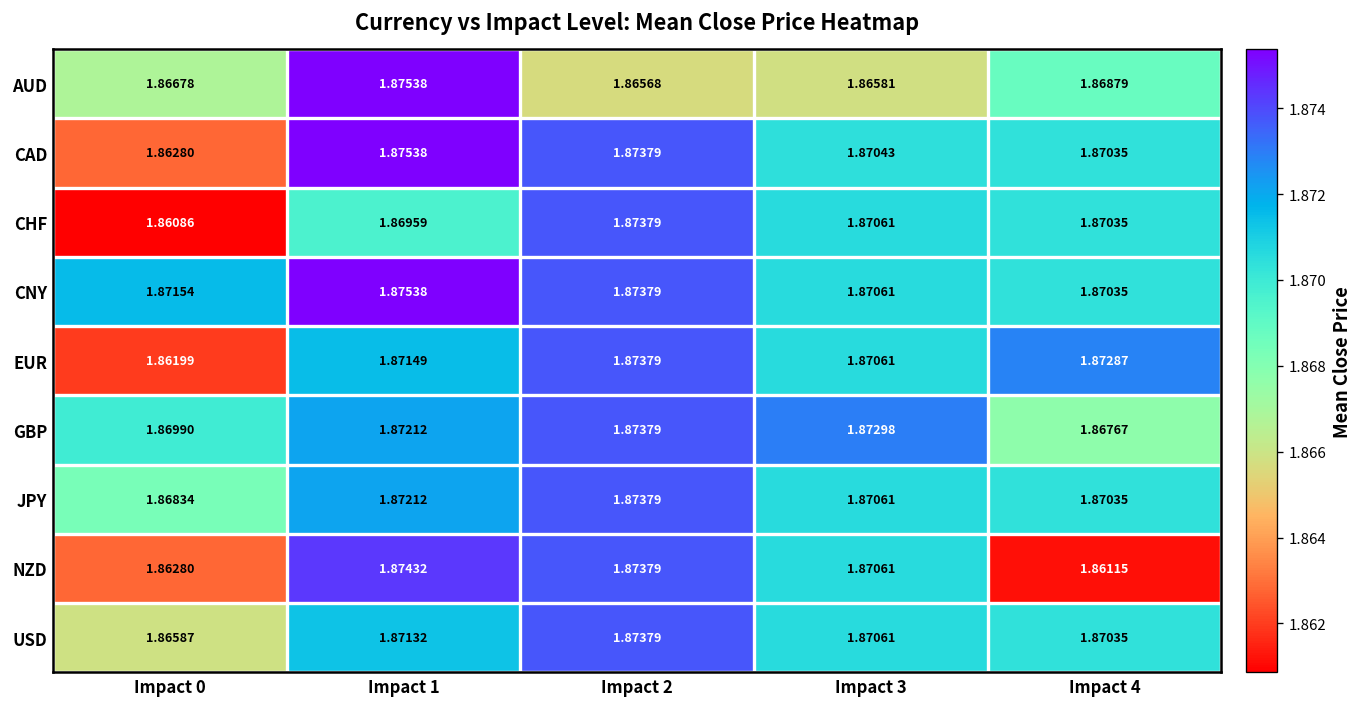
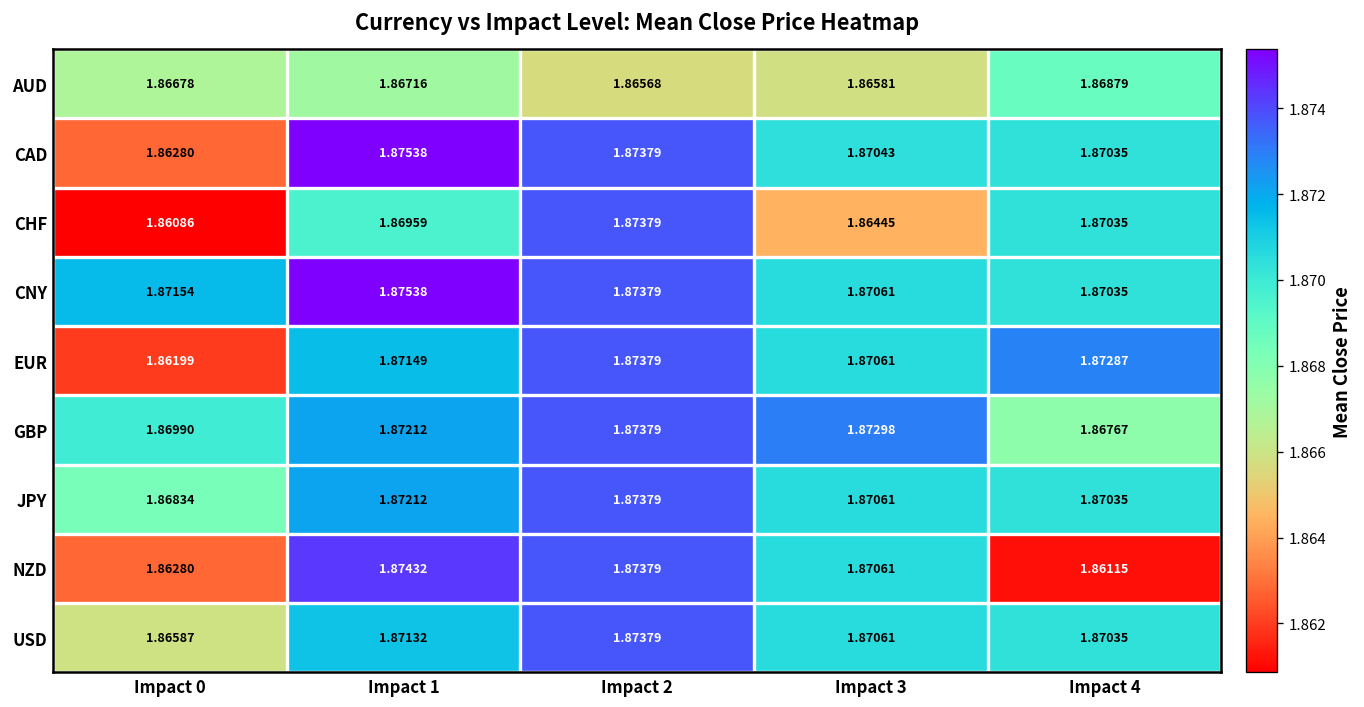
AUD, Impact 1: 1.87538 -> 1.86716
CHF, Impact 3: 1.87061 -> 1.86445
